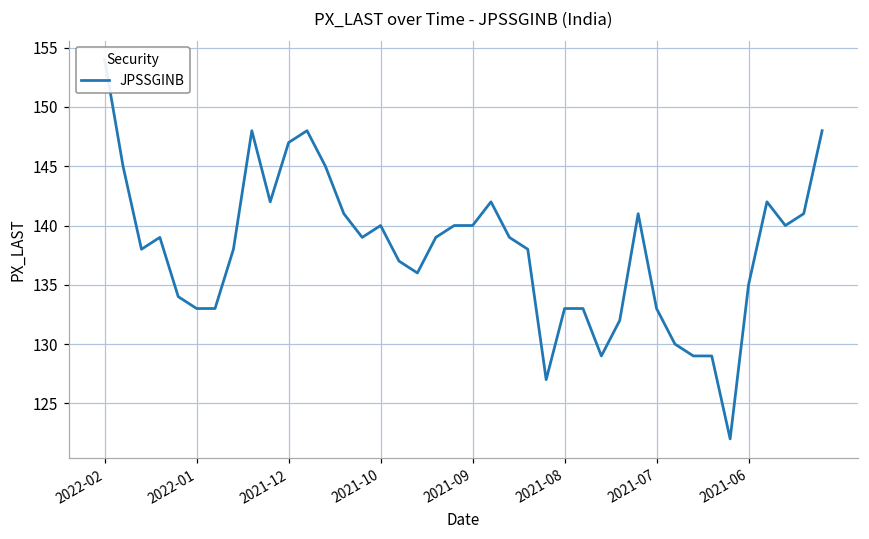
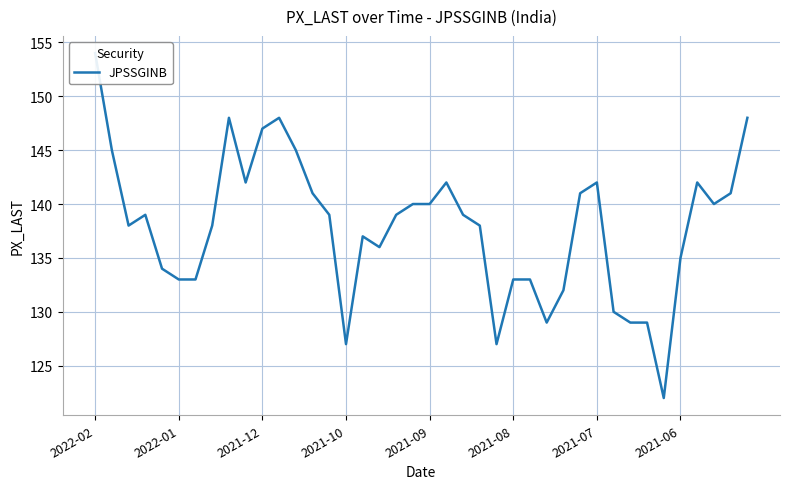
2021-10: 140 -> 127
2021-07: 133 -> 142
